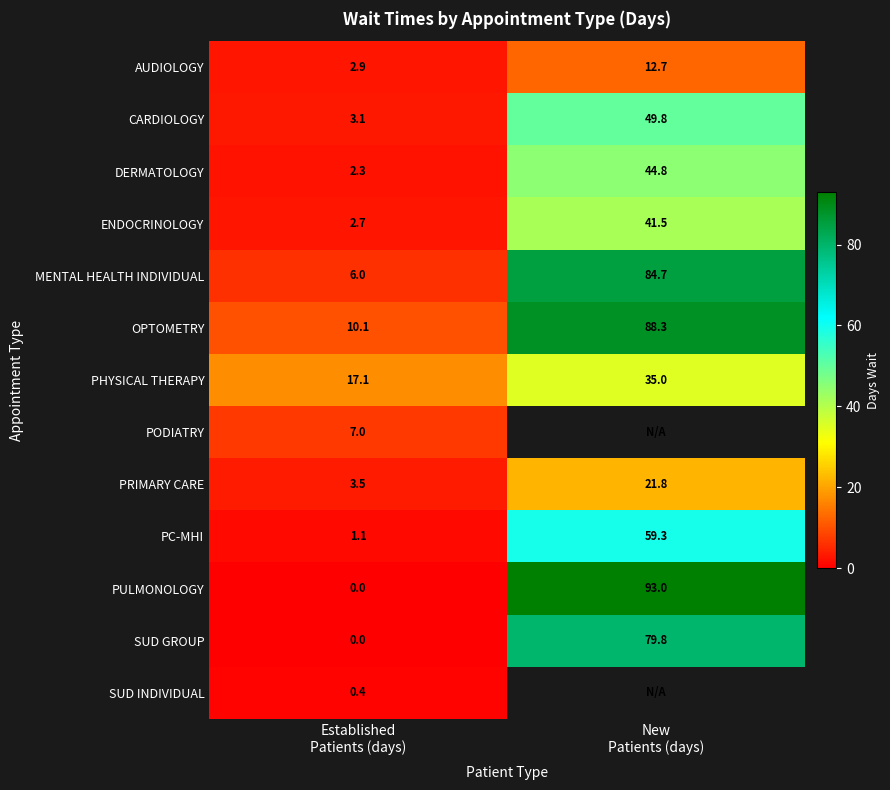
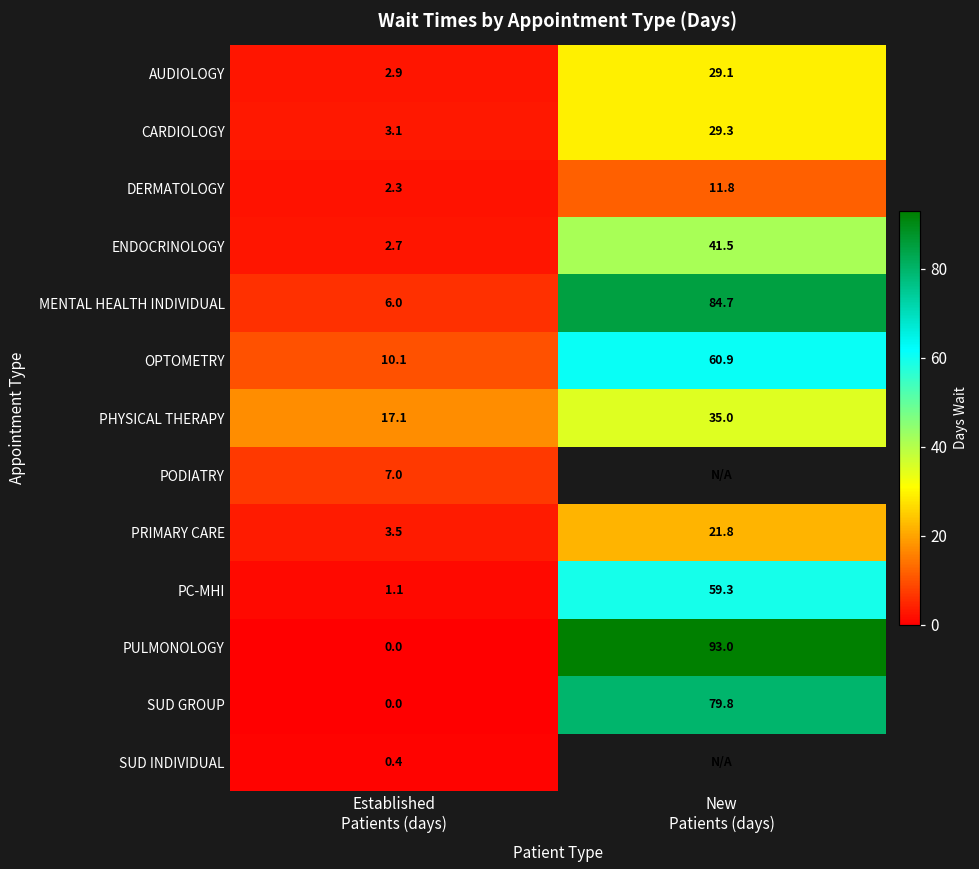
AUDIOLOGY, New Patients (days): 12.7 -> 29.1
CARDIOLOGY, New Patients (days): 49.8 -> 29.3
DERMATOLOGY, New Patients (days): 44.8 -> 11.8
OPTOMETRY, New Patients (days): 88.3 -> 60.9
